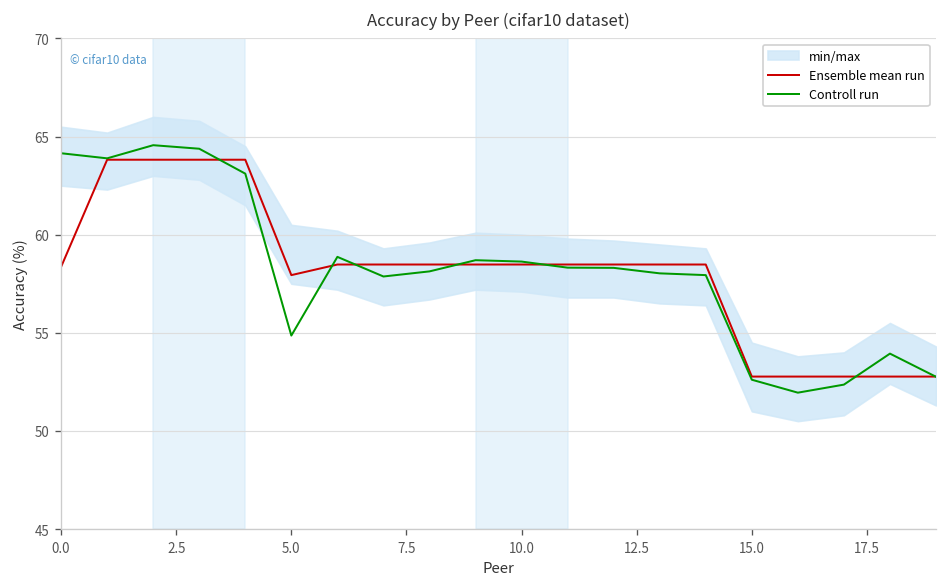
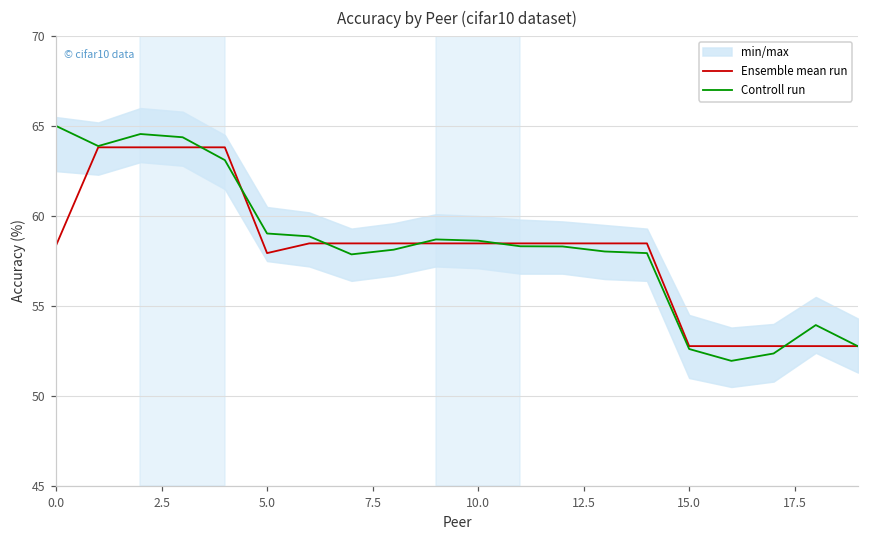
Controll run, 0.0: 64.2 -> 65.0
Controll run, 5.0: 54.9 -> 59.0
